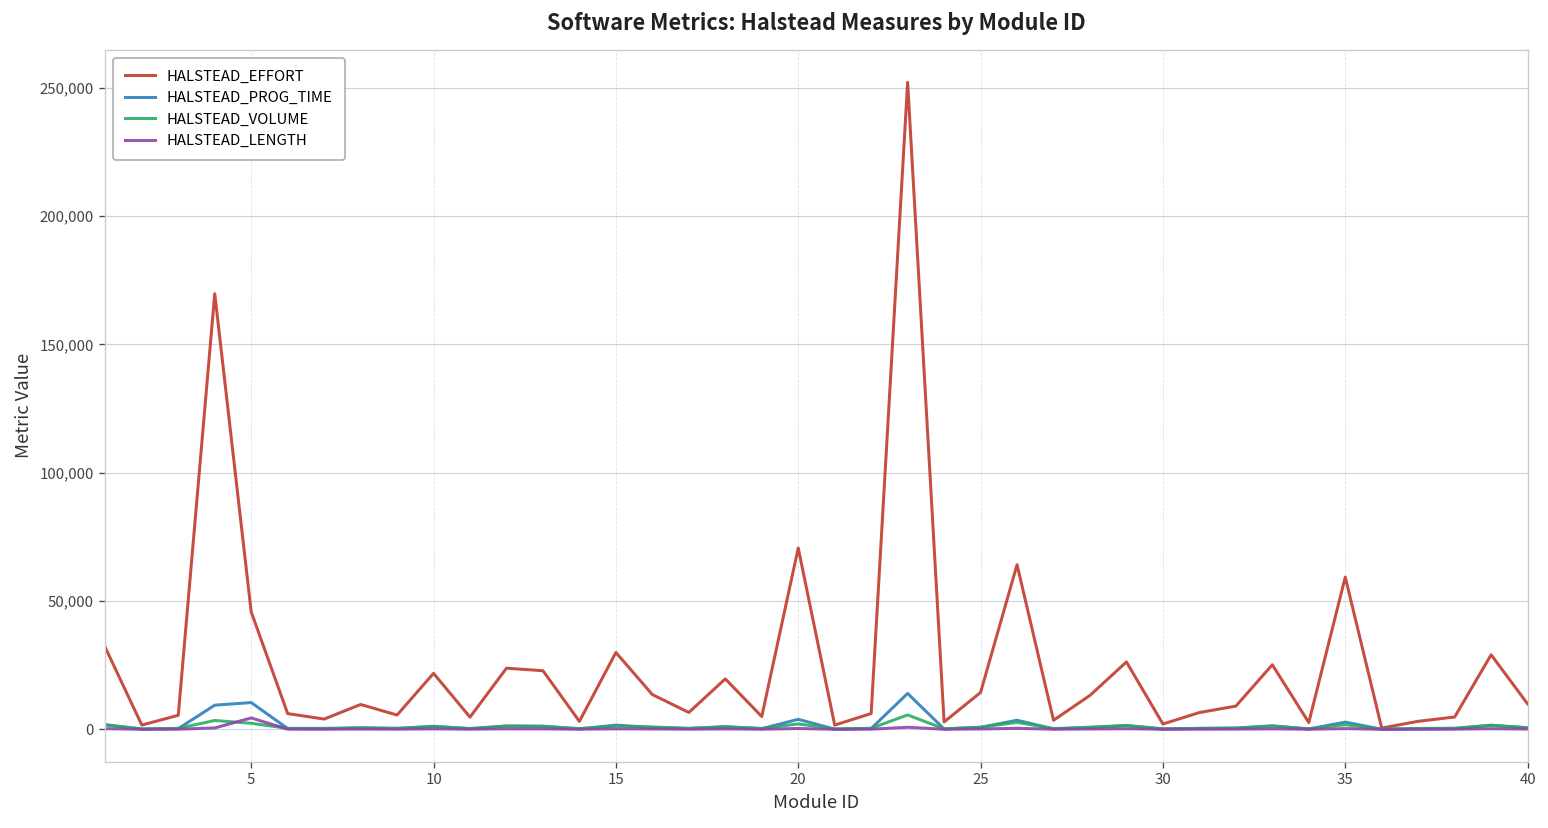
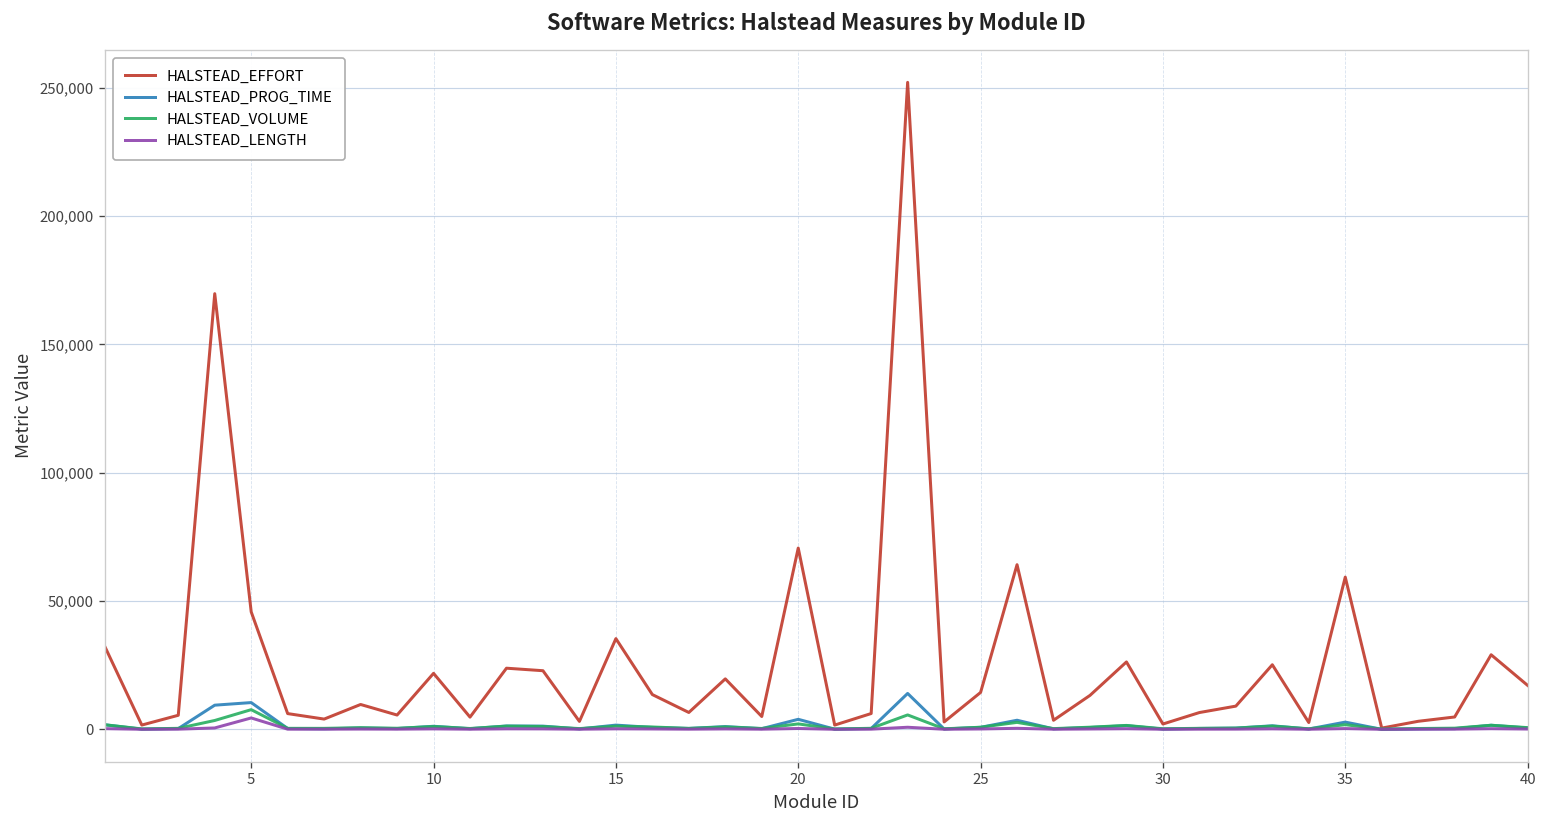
HALSTEAD_VOLUME, 5: 2,000 -> 8,000
HALSTEAD_EFFORT, 15: 30,000 -> 35,000
HALSTEAD_EFFORT, 40: 10,000 -> 17,000
